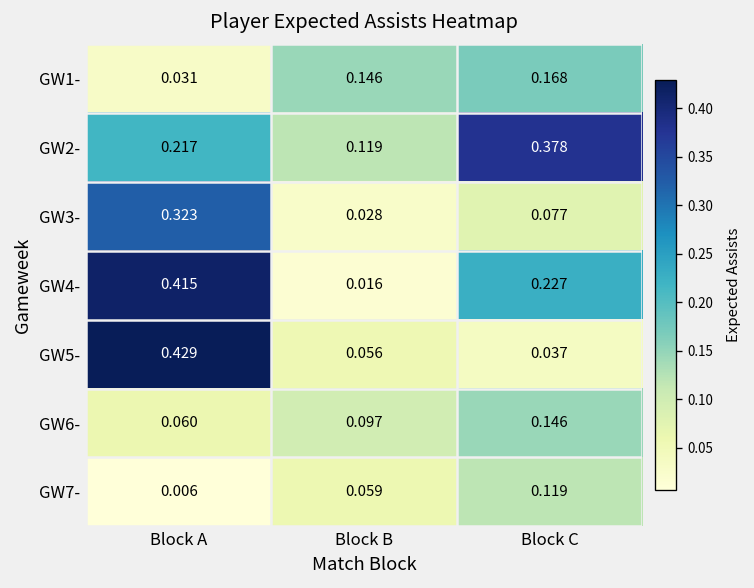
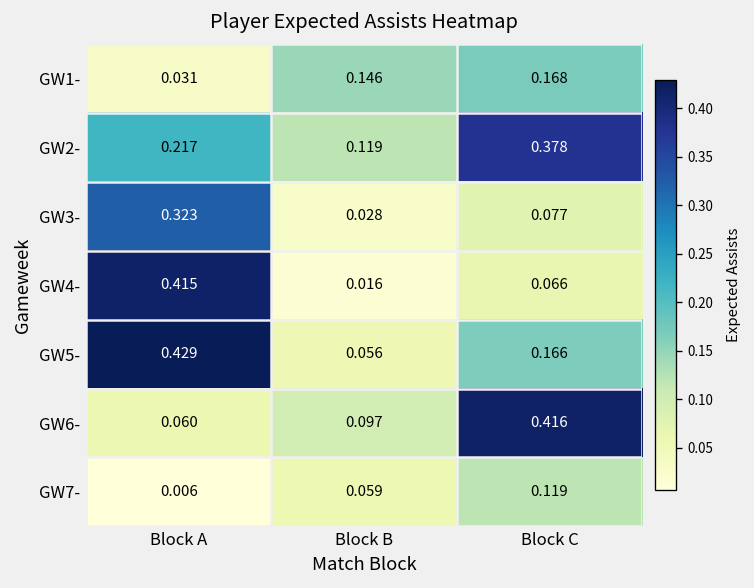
GW4-, Block C: 0.227 -> 0.066
GW5-, Block C: 0.037 -> 0.166
GW6-, Block C: 0.146 -> 0.416
